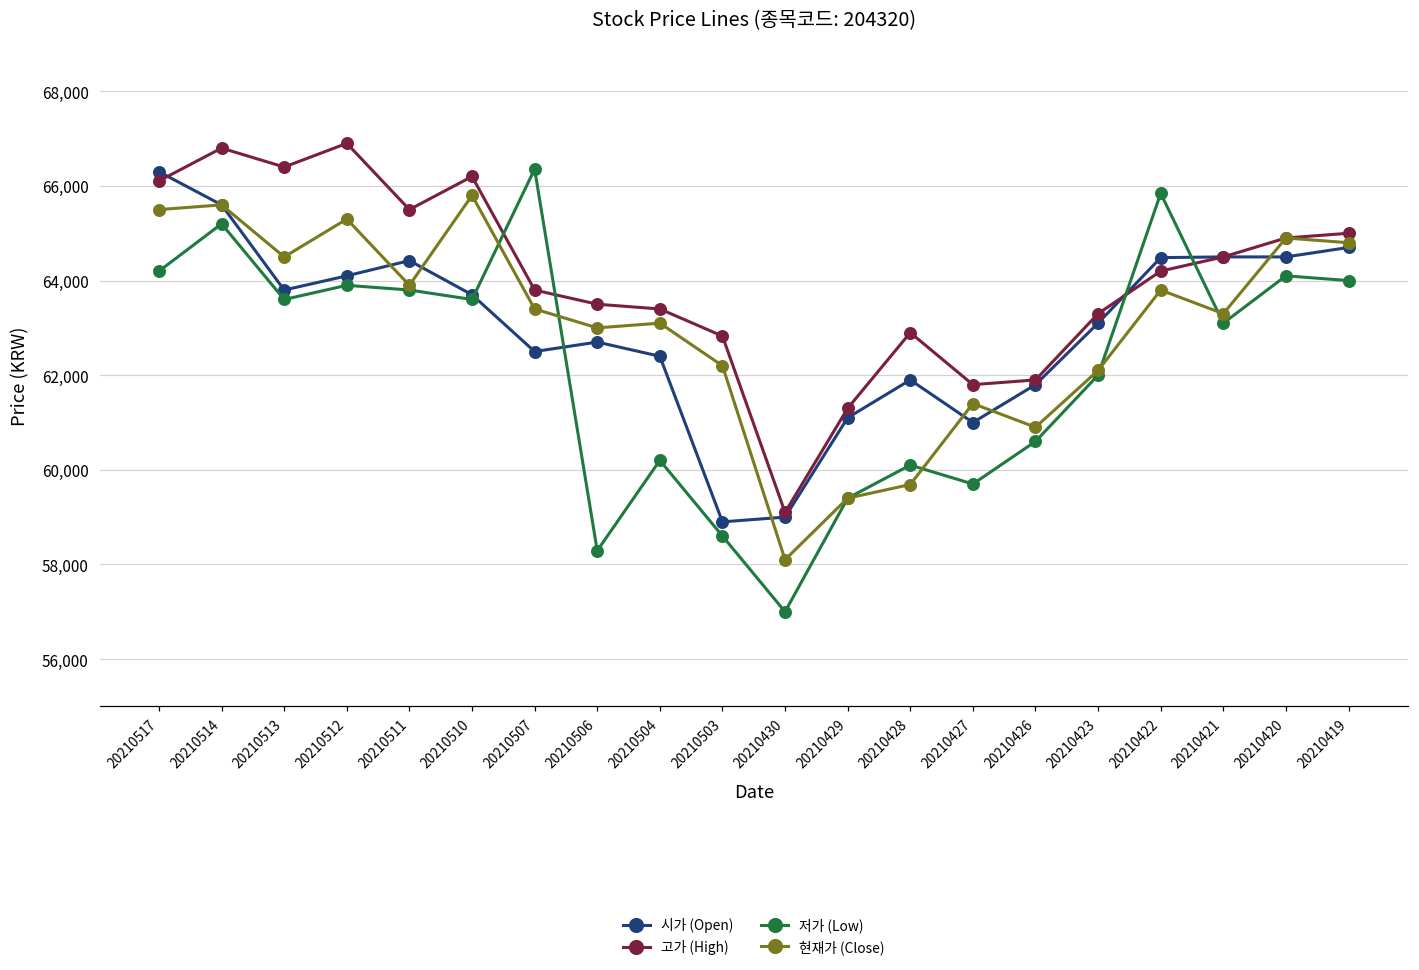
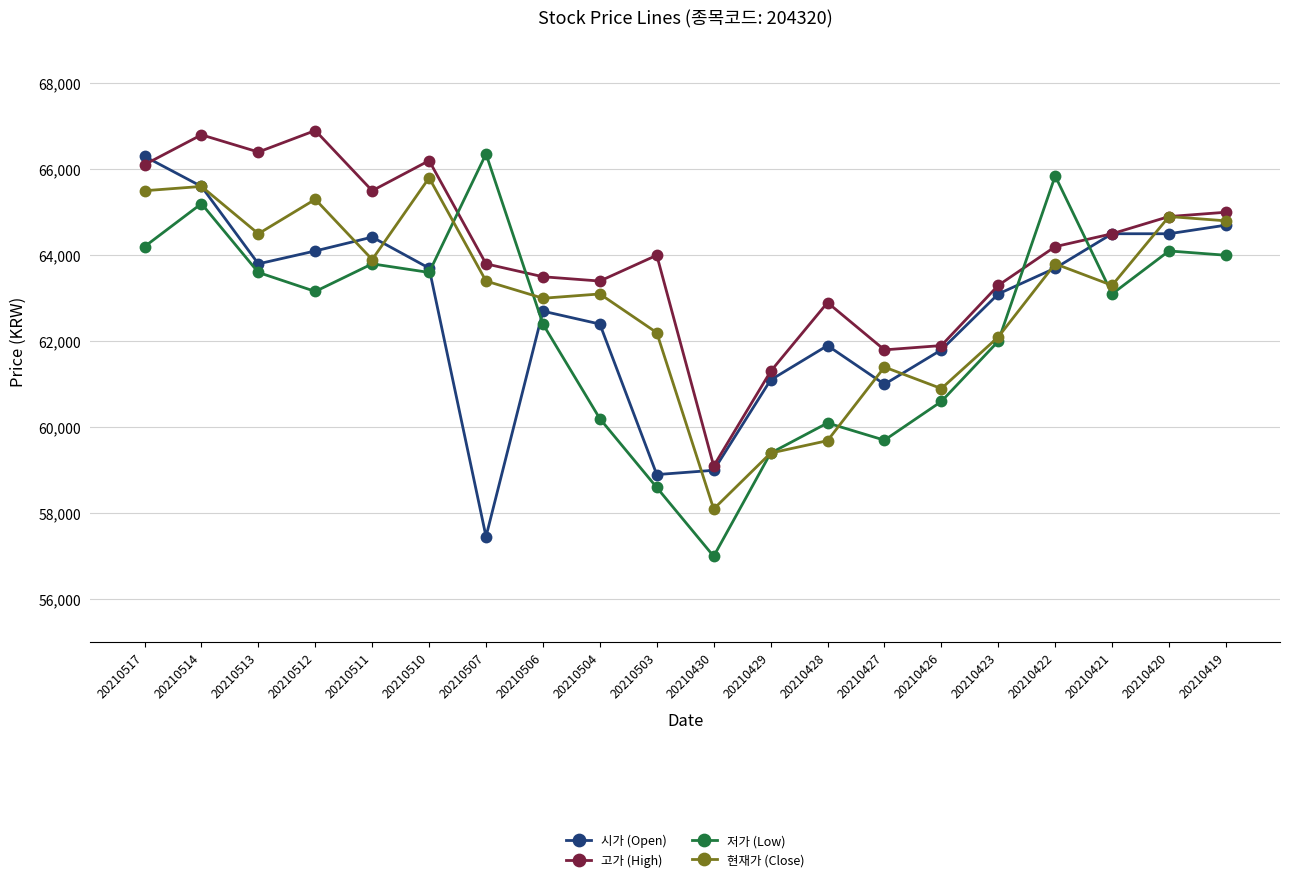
저가 (Low), 20210512: 63,900 -> 63,200
시가 (Open), 20210507: 62,500 -> 57,500
저가 (Low), 20210506: 58,300 -> 62,400
고가 (High), 20210503: 62,800 -> 64,000
시가 (Open), 20210422: 64,500 -> 63,700
